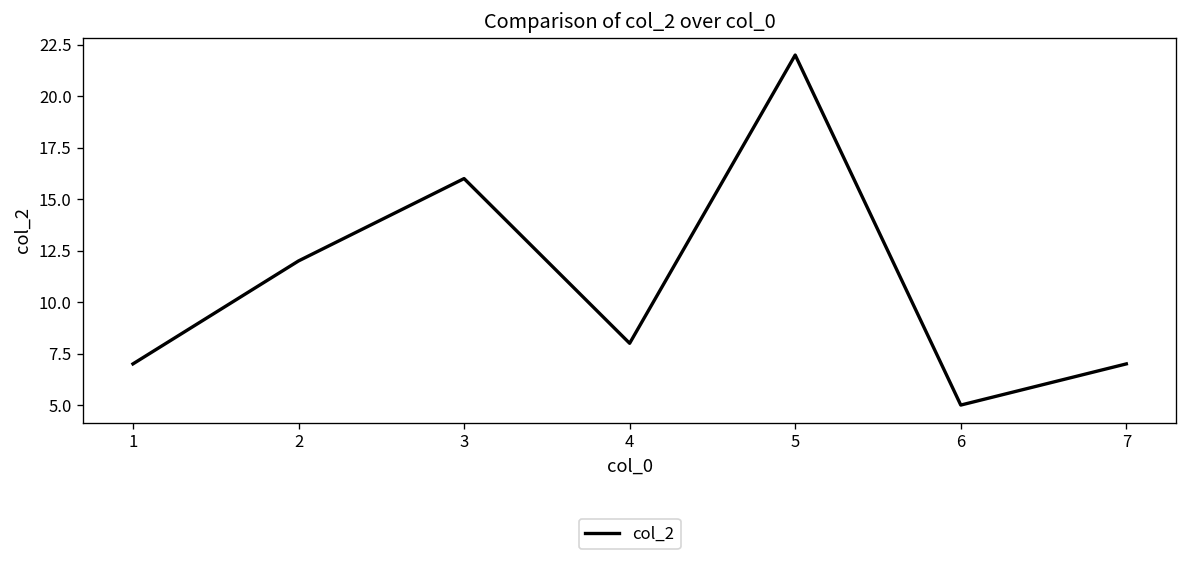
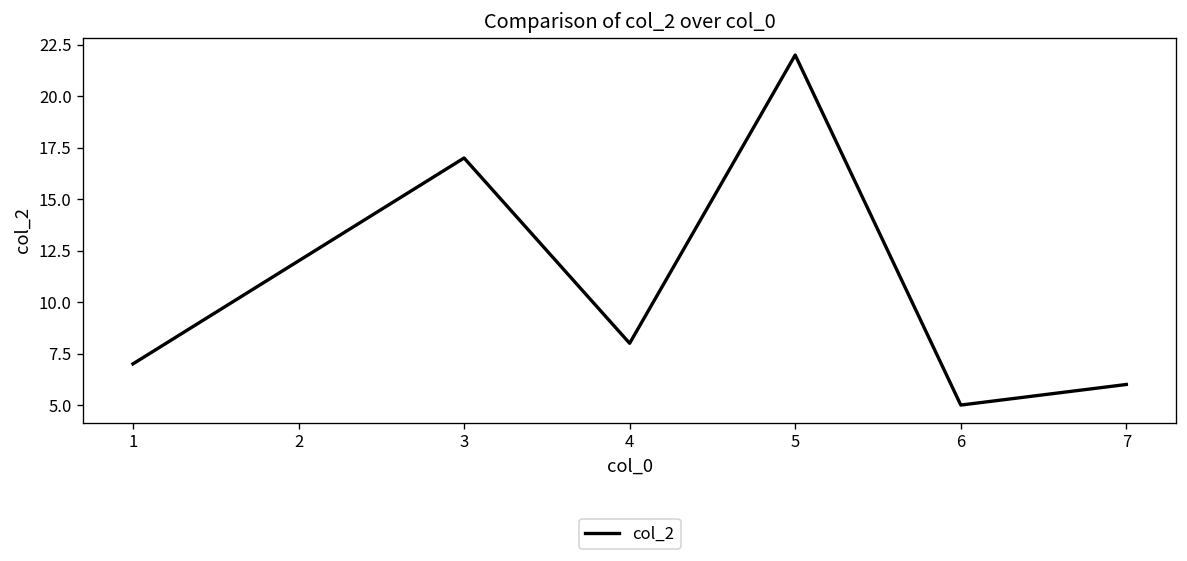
3: 16 -> 17
7: 7 -> 6
